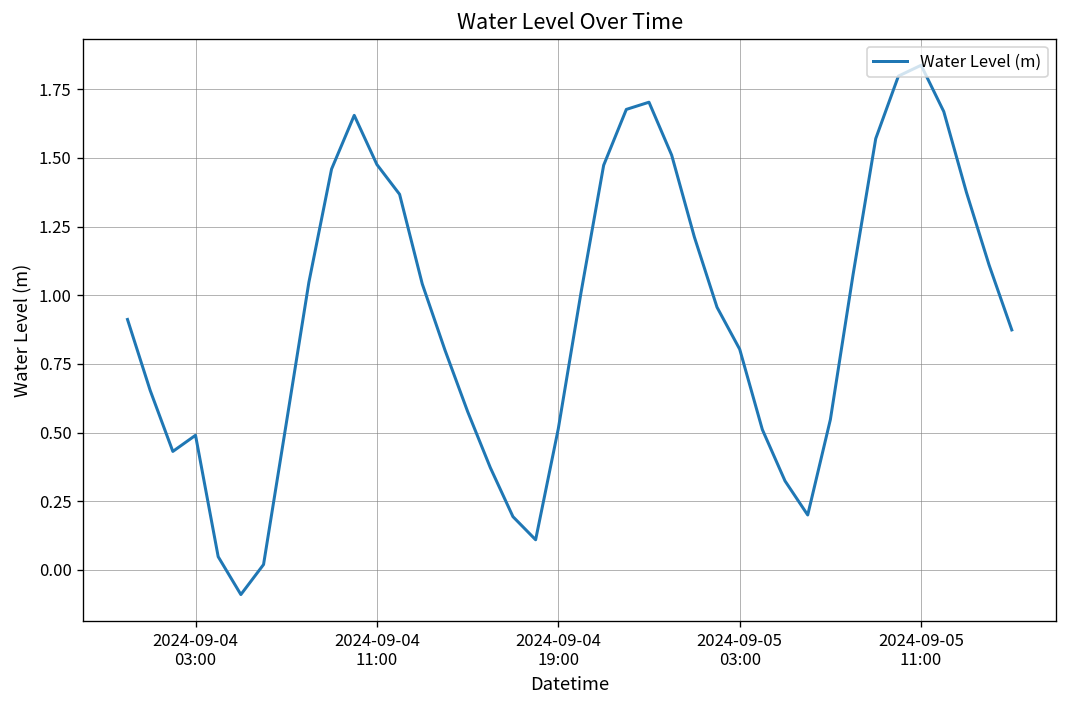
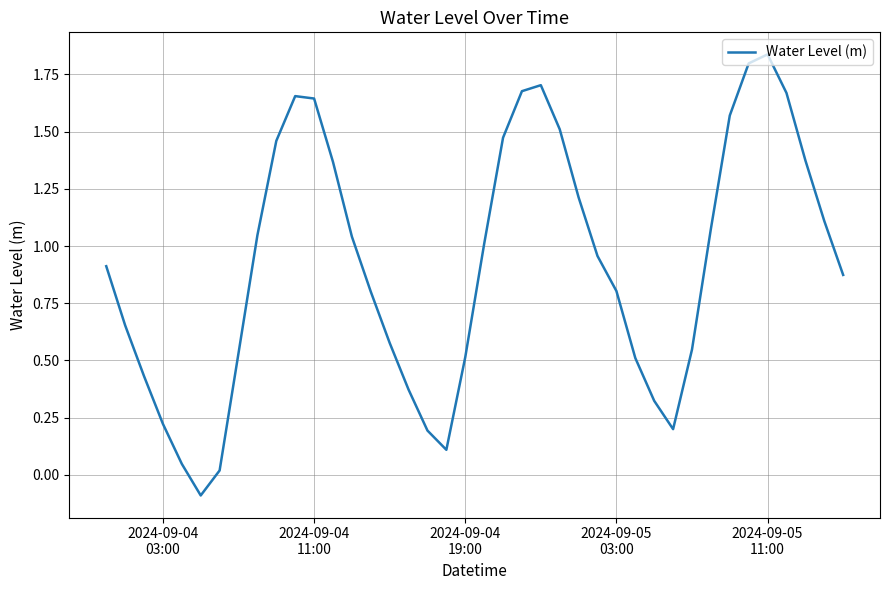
2024-09-04 03:00: 0.49 -> 0.22
2024-09-04 11:00: 1.48 -> 1.64
